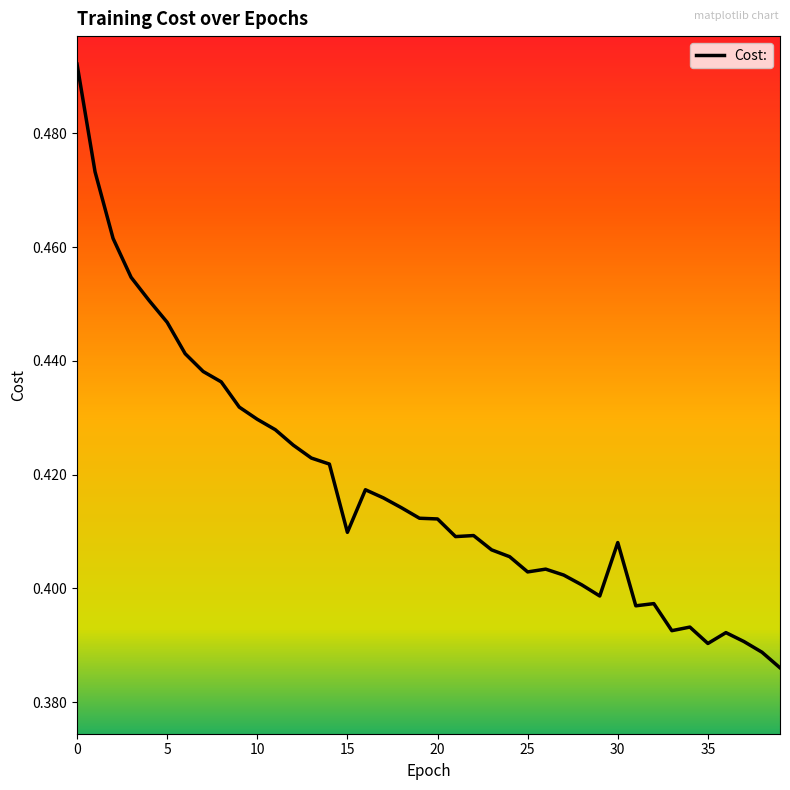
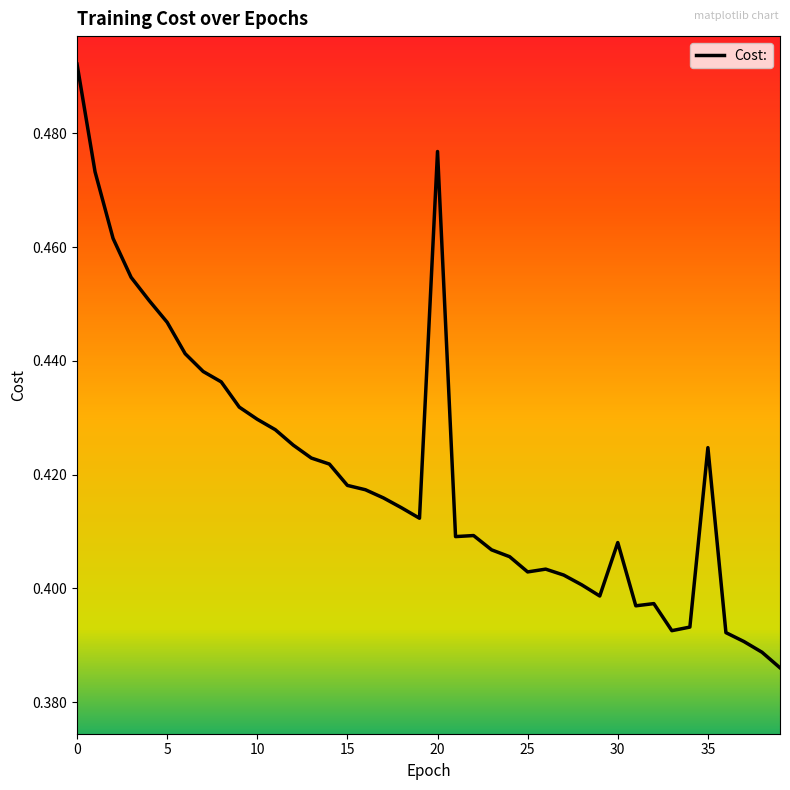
15: 0.410 -> 0.418
20: 0.412 -> 0.477
35: 0.390 -> 0.425
